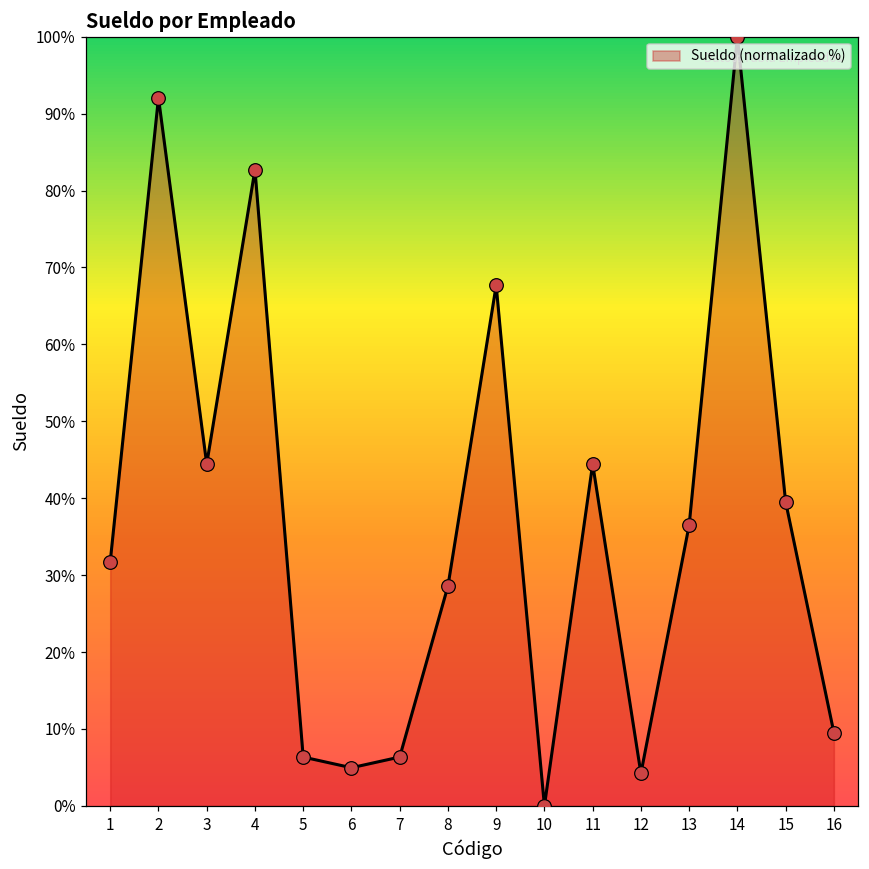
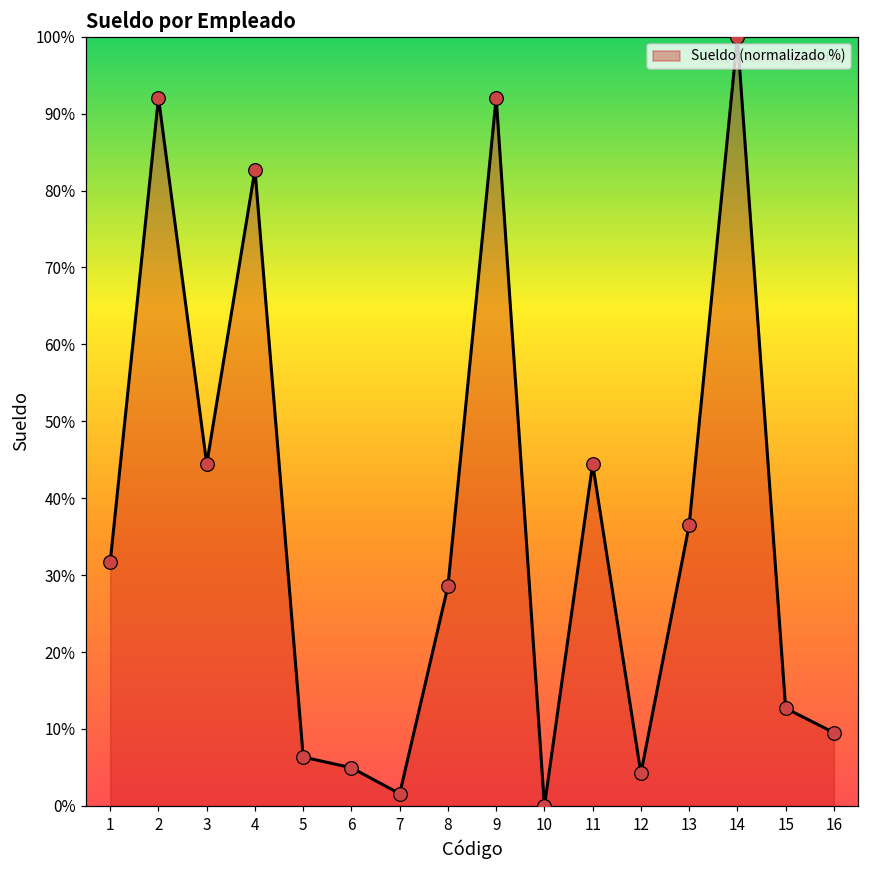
7: 6% -> 2%
9: 68% -> 92%
15: 40% -> 13%
